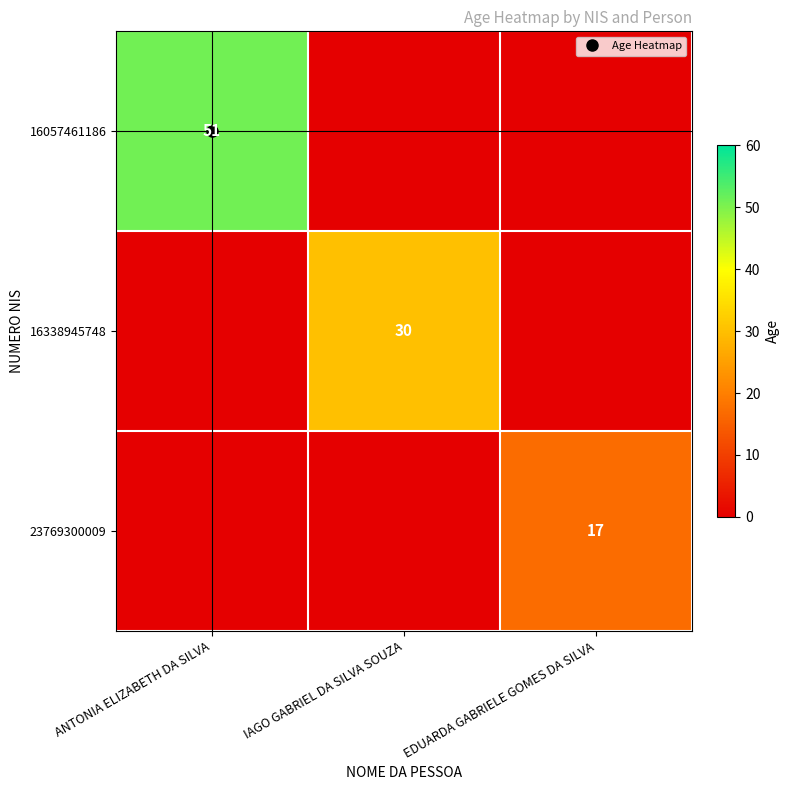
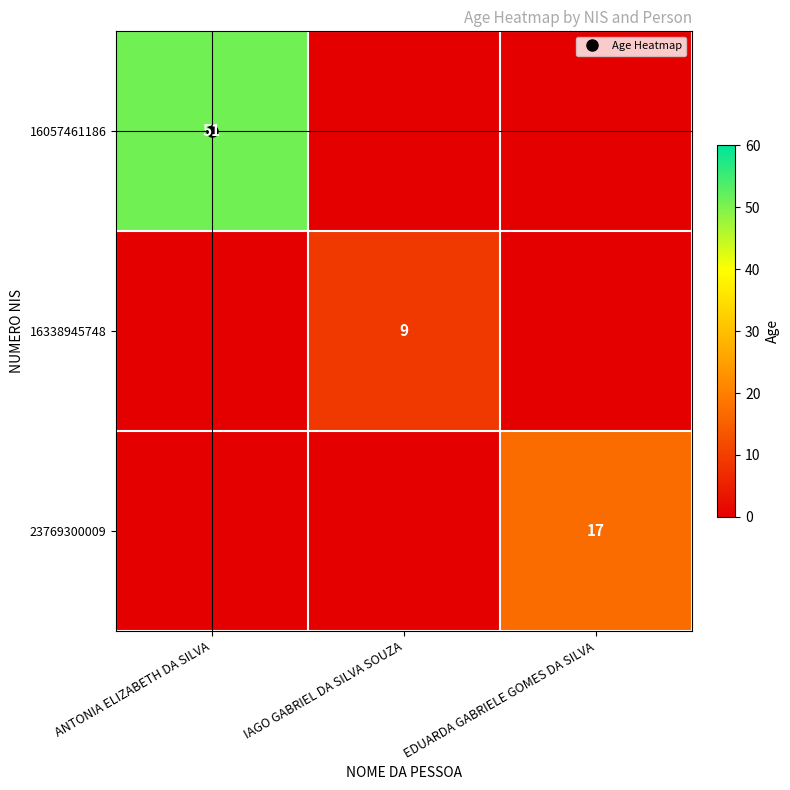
16338945748, IAGO GABRIEL DA SILVA SOUZA: 30 -> 9
